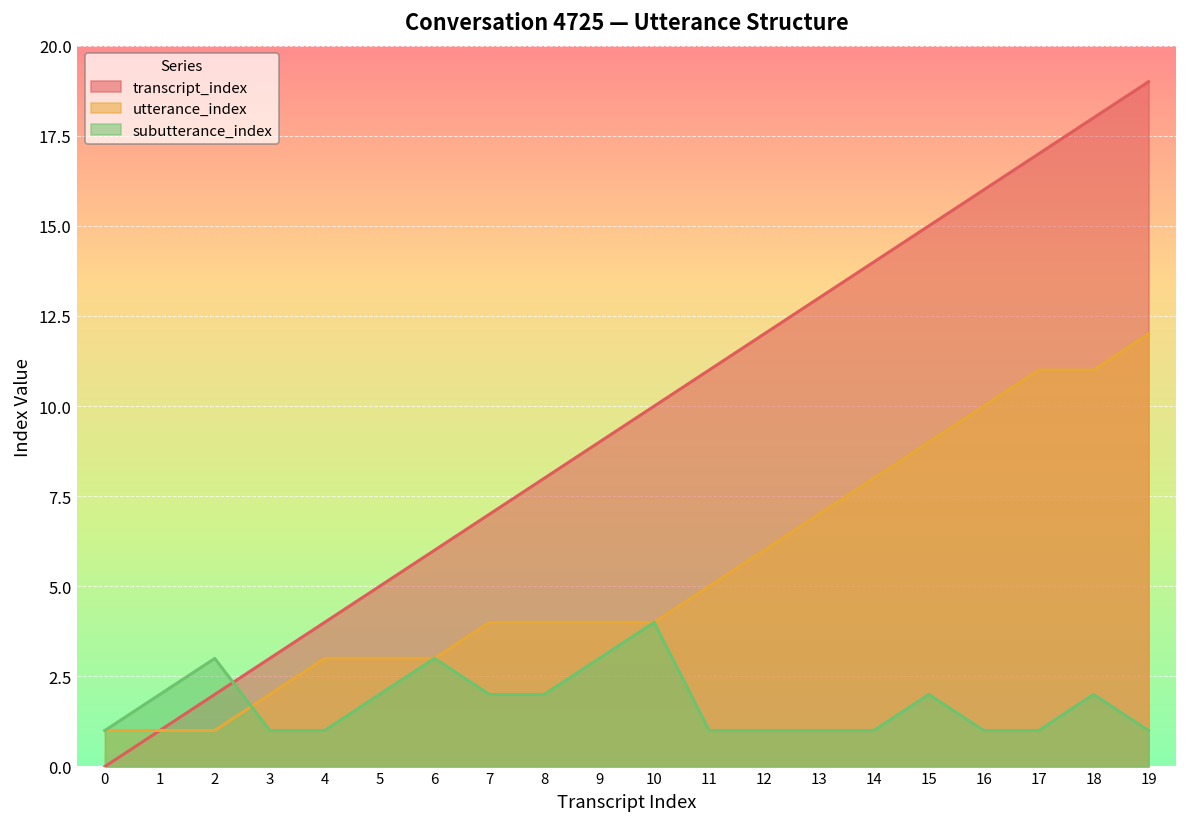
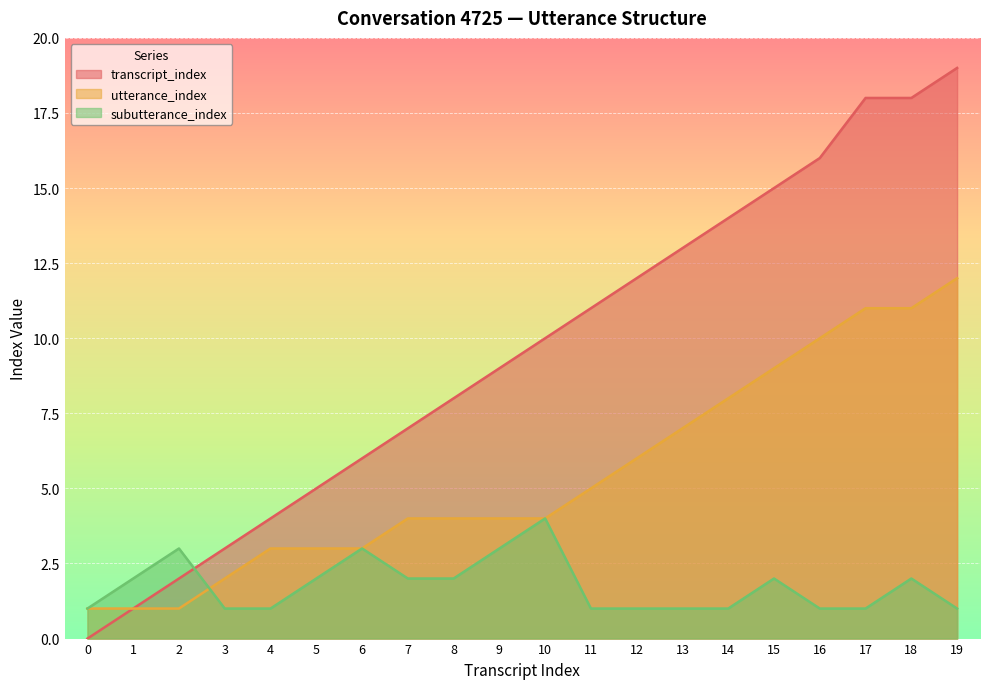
transcript_index, 17: 17 -> 18
